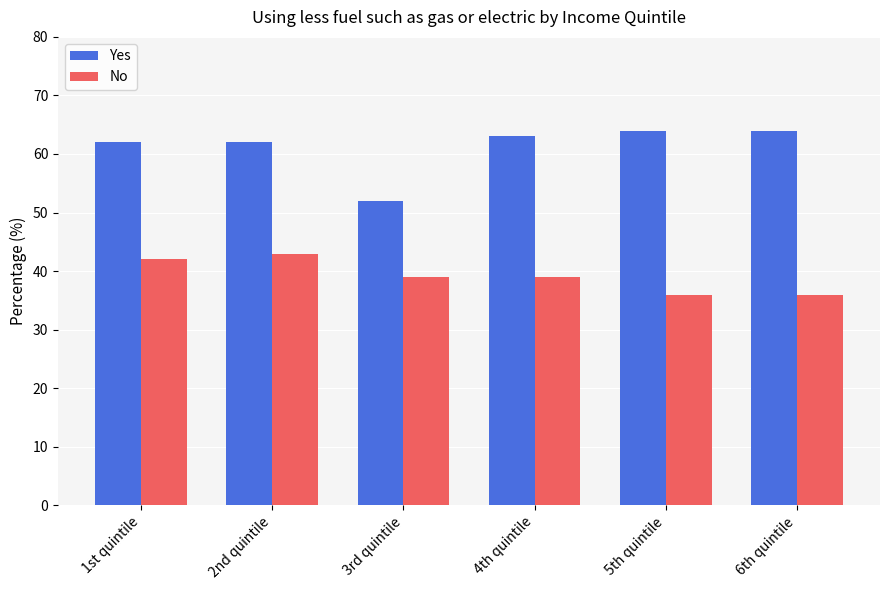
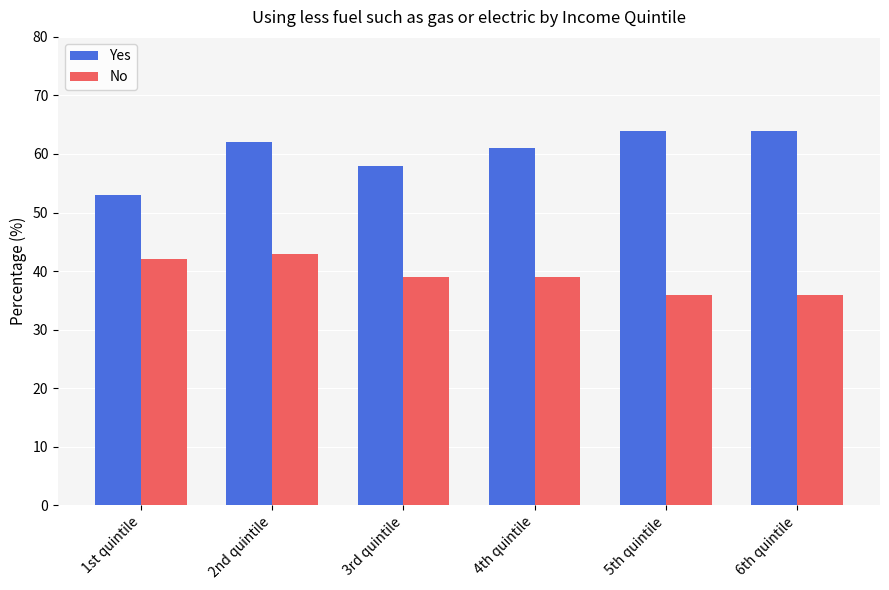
Yes, 1st quintile: 62 -> 53
Yes, 3rd quintile: 52 -> 58
Yes, 4th quintile: 63 -> 61
